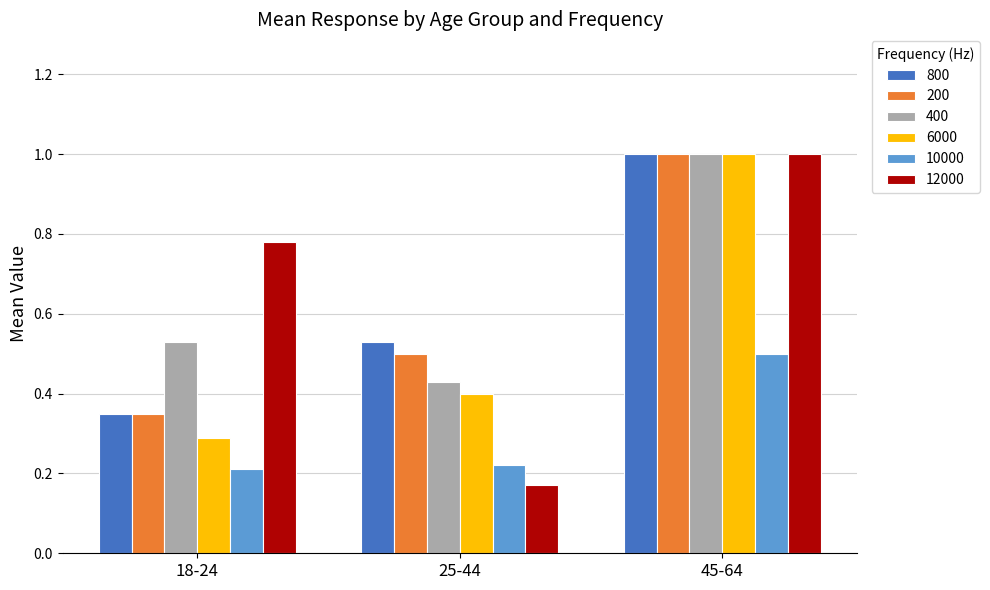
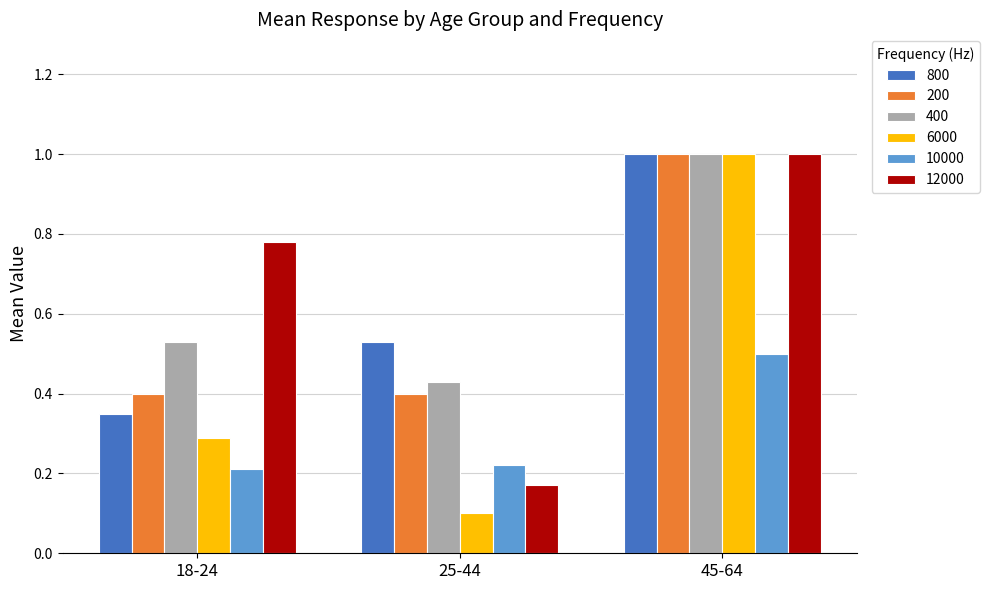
200, 18-24: 0.35 -> 0.40
200, 25-44: 0.5 -> 0.4
6000, 25-44: 0.4 -> 0.1
